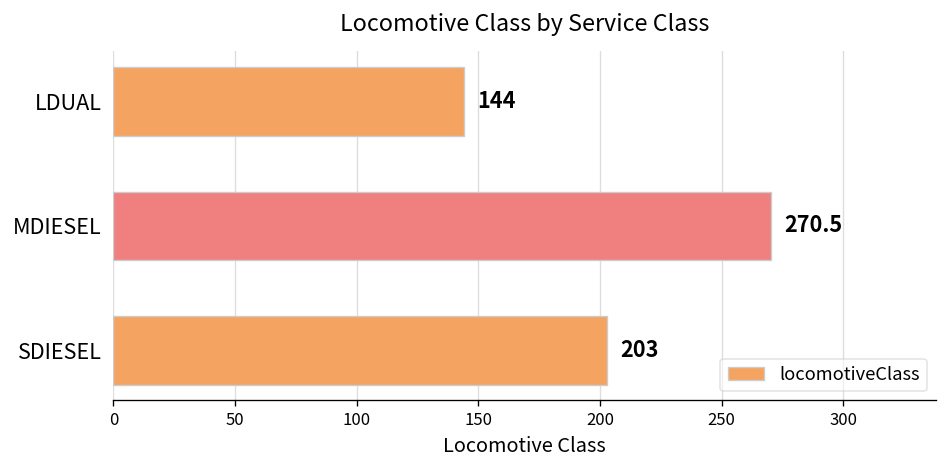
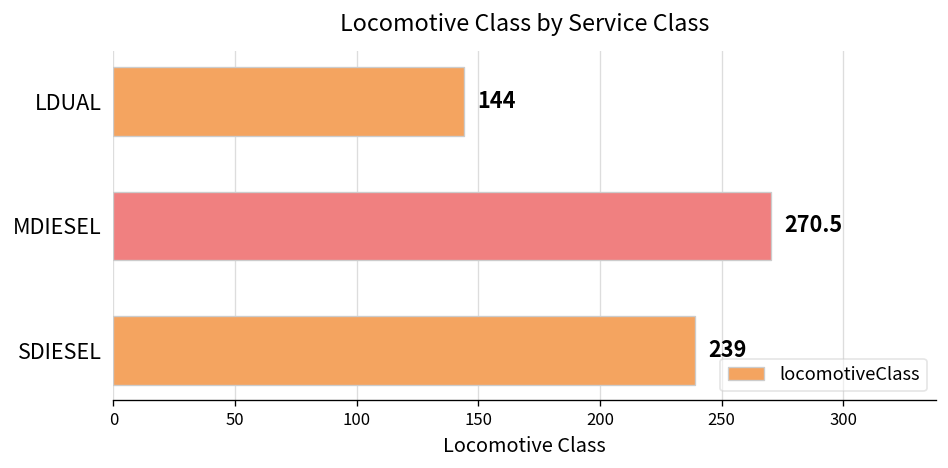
SDIESEL: 203 -> 239
